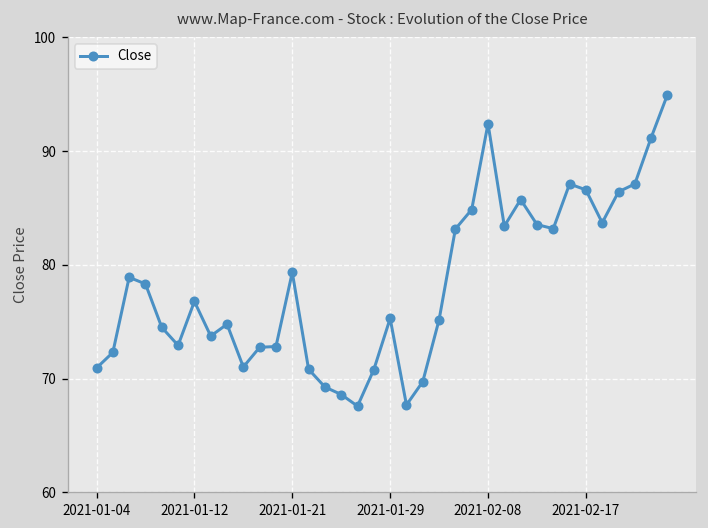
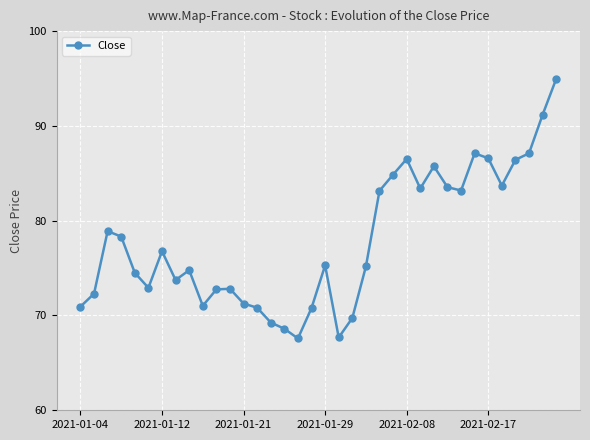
2021-01-21: 79 -> 71
2021-02-08: 92 -> 87
